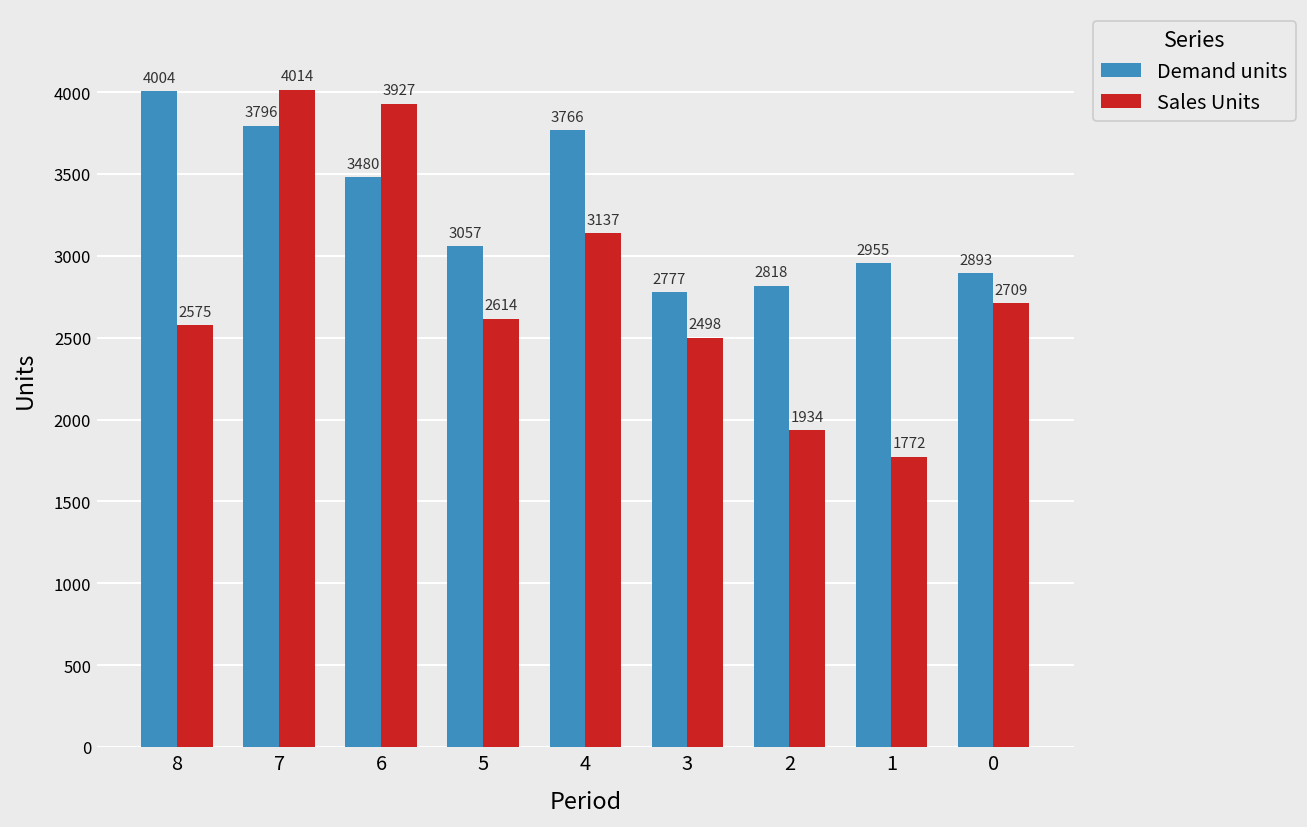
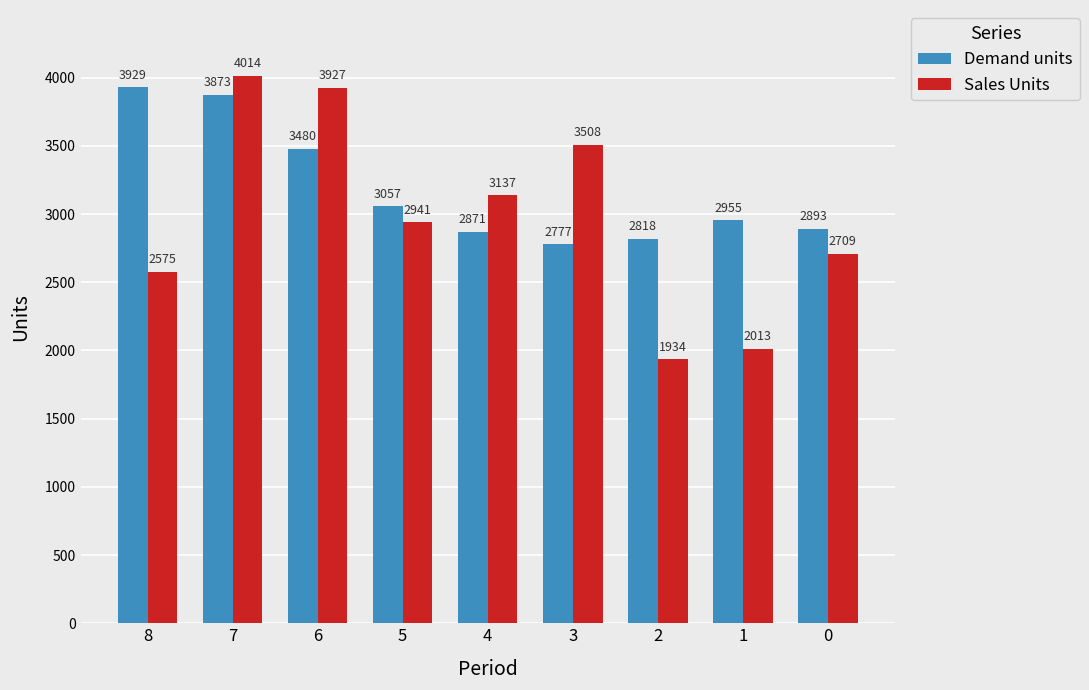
Demand units, 8: 4004 -> 3929
Demand units, 7: 3796 -> 3873
Sales Units, 5: 2614 -> 2941
Demand units, 4: 3766 -> 2871
Sales Units, 3: 2498 -> 3508
Sales Units, 1: 1772 -> 2013
